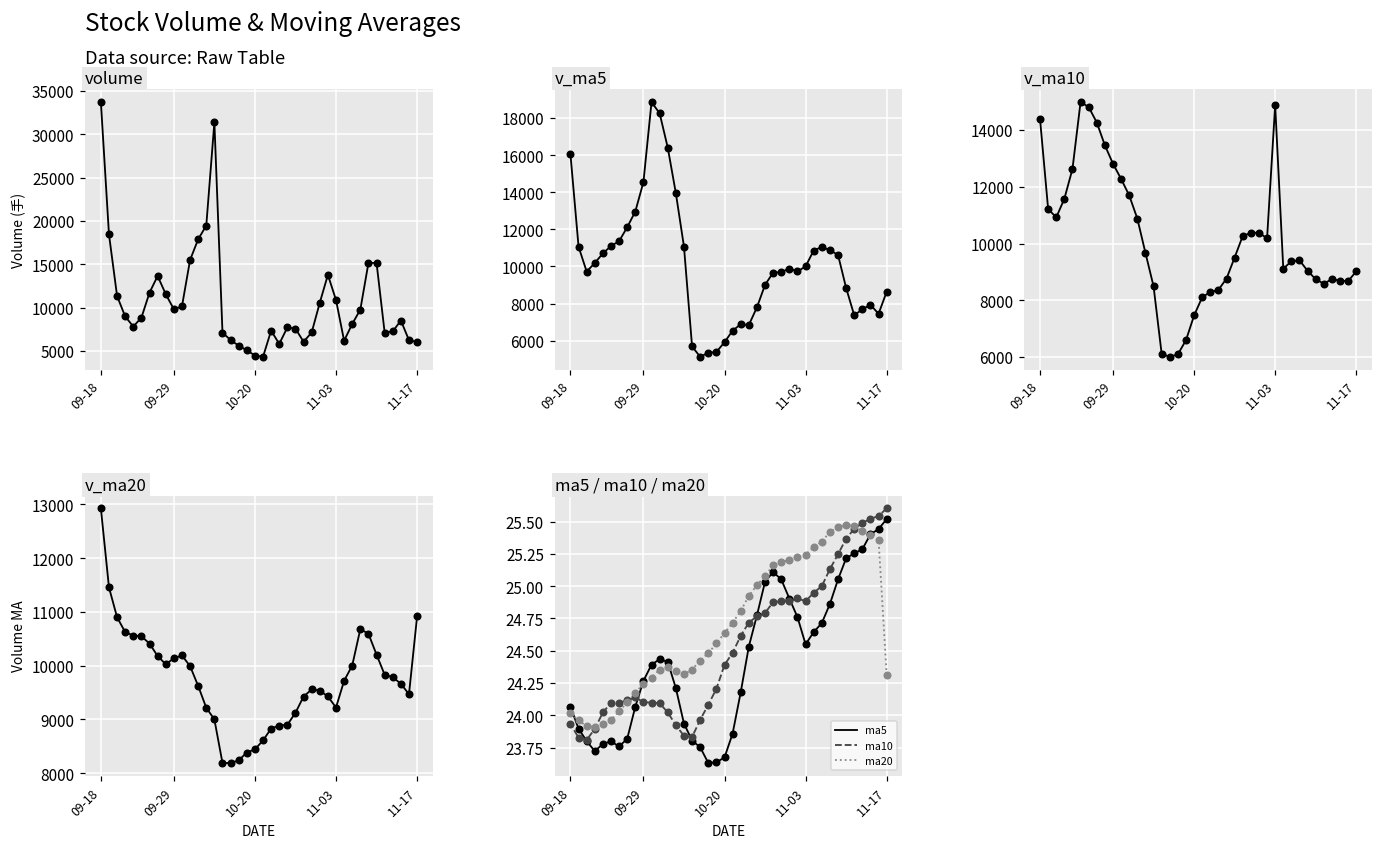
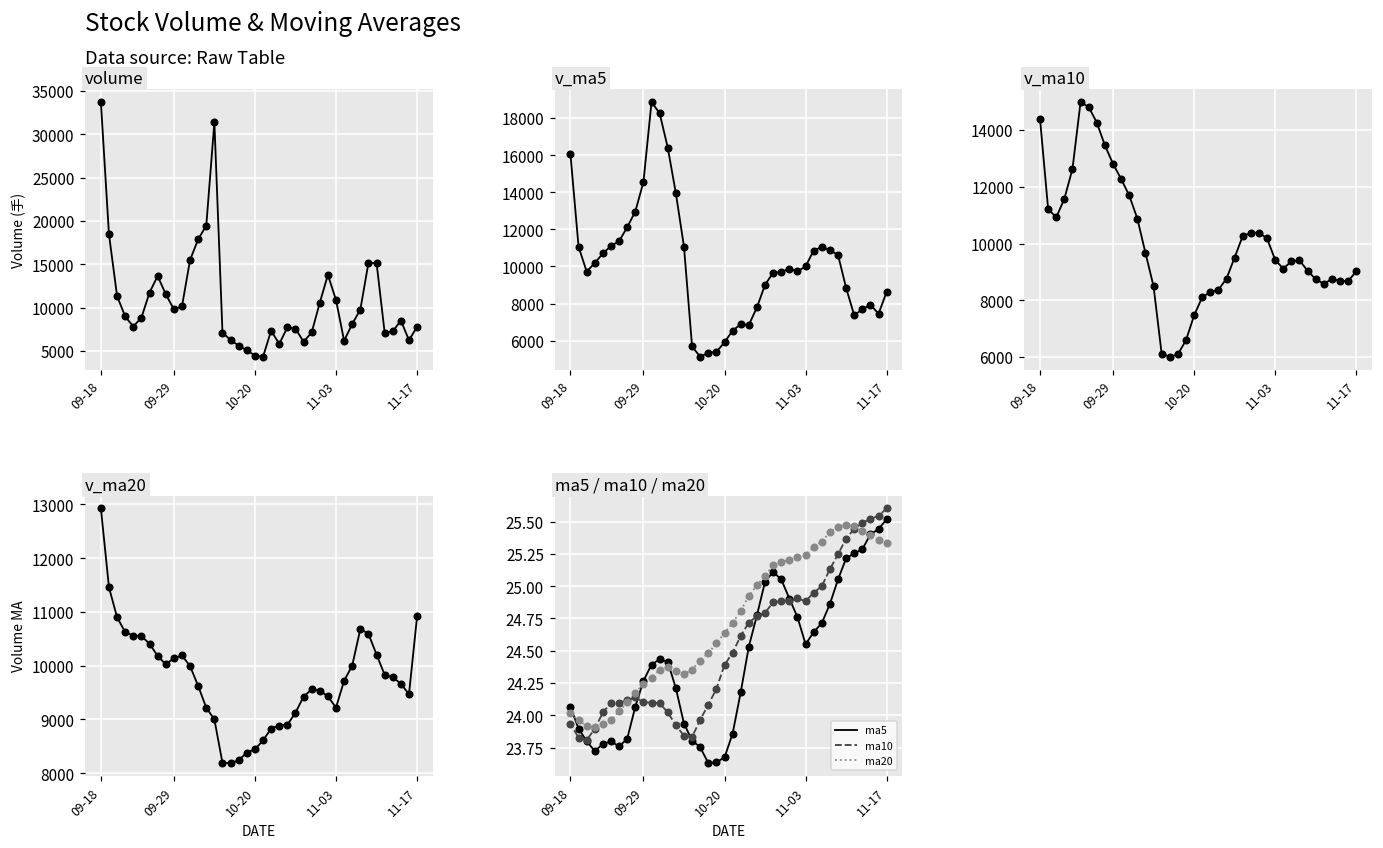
volume, 11-17: 6000 -> 8000
v_ma10, 11-03: 14900 -> 9400
ma5 / ma10 / ma20, ma20, 11-17: 24.31 -> 25.33
